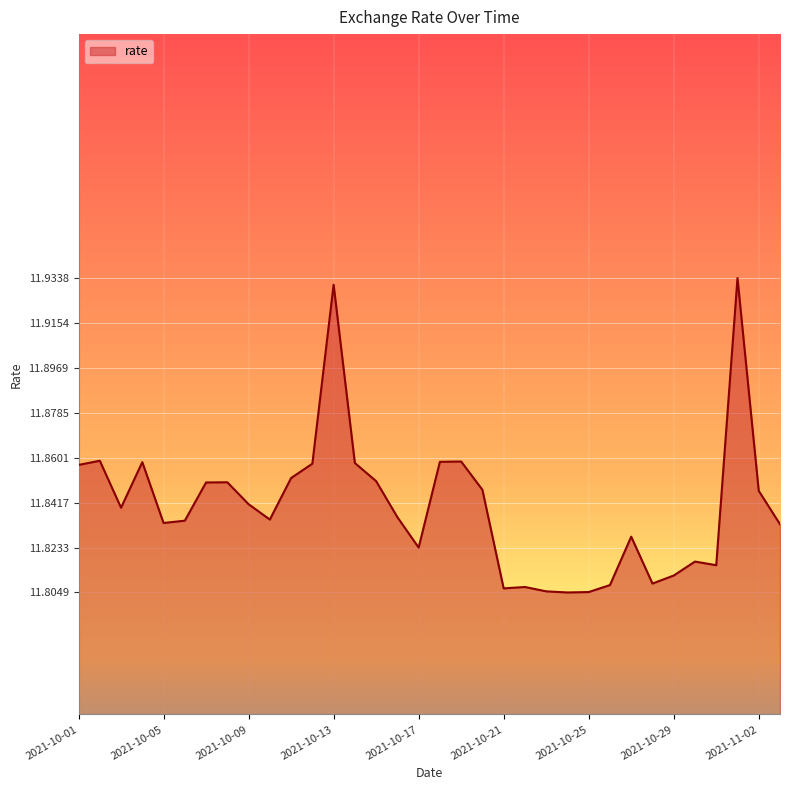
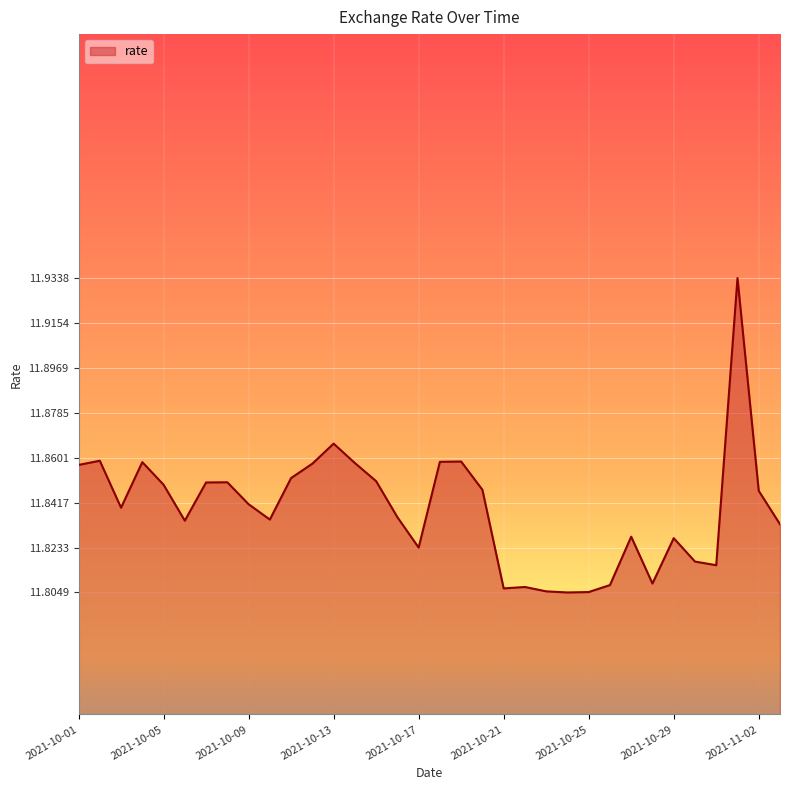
2021-10-05: 11.833 -> 11.849
2021-10-13: 11.931 -> 11.866
2021-10-29: 11.812 -> 11.827
